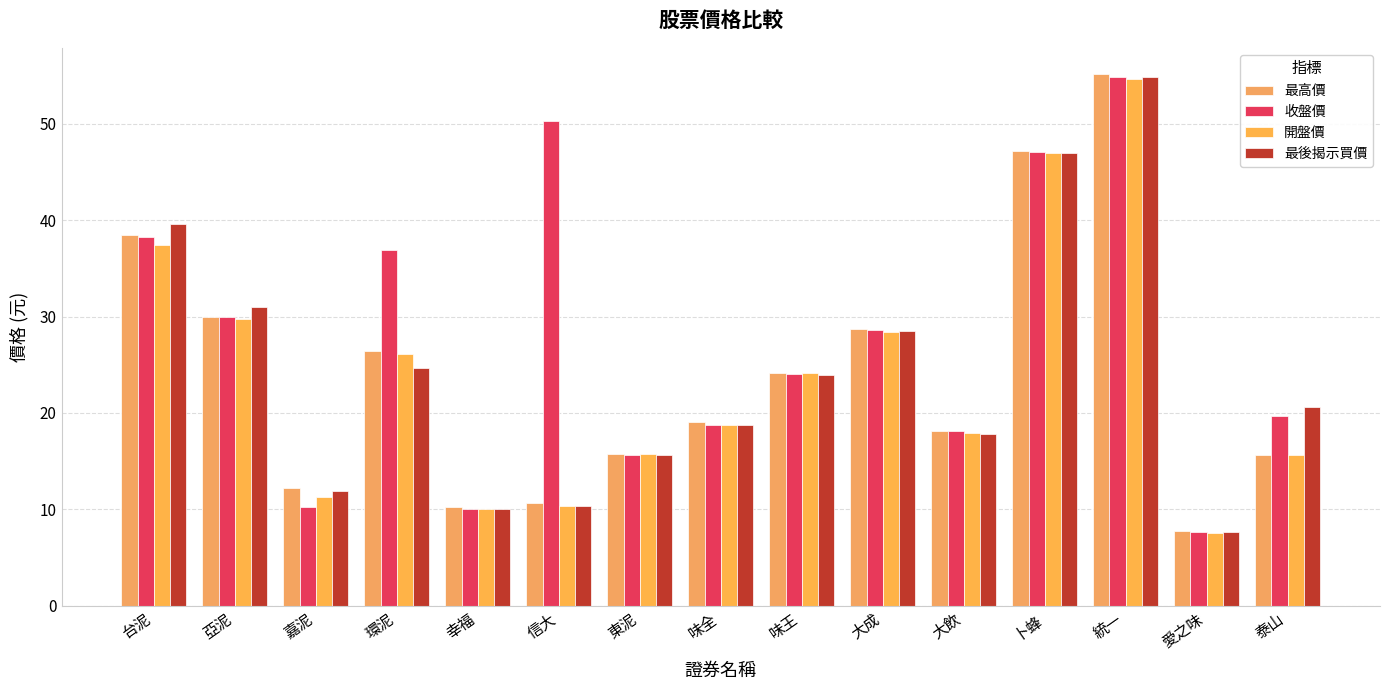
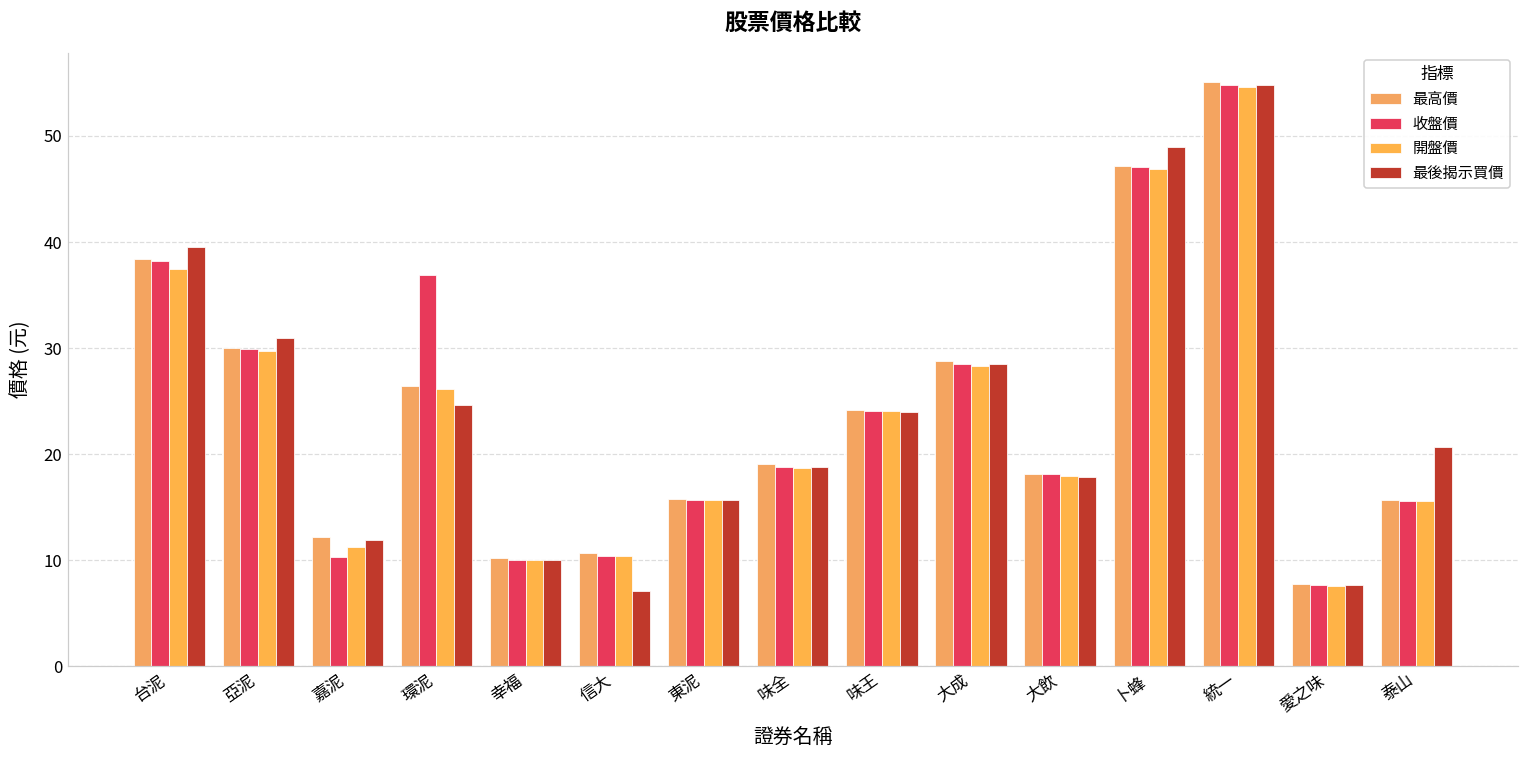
收盤價, 信大: 50 -> 10
最後揭示買價, 信大: 10 -> 7
最後揭示買價, 卜蜂: 47 -> 49
收盤價, 泰山: 20 -> 16
